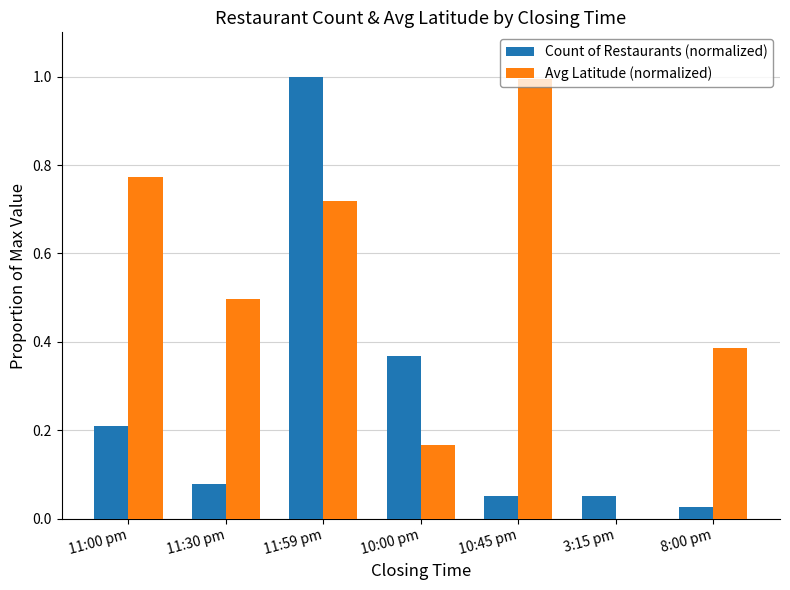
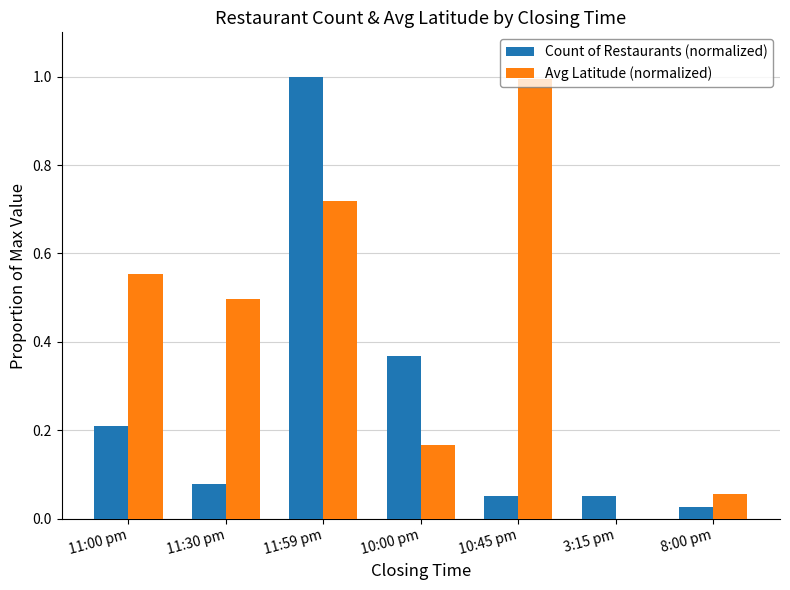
Avg Latitude (normalized), 11:00 pm: 0.77 -> 0.55
Avg Latitude (normalized), 8:00 pm: 0.39 -> 0.06
